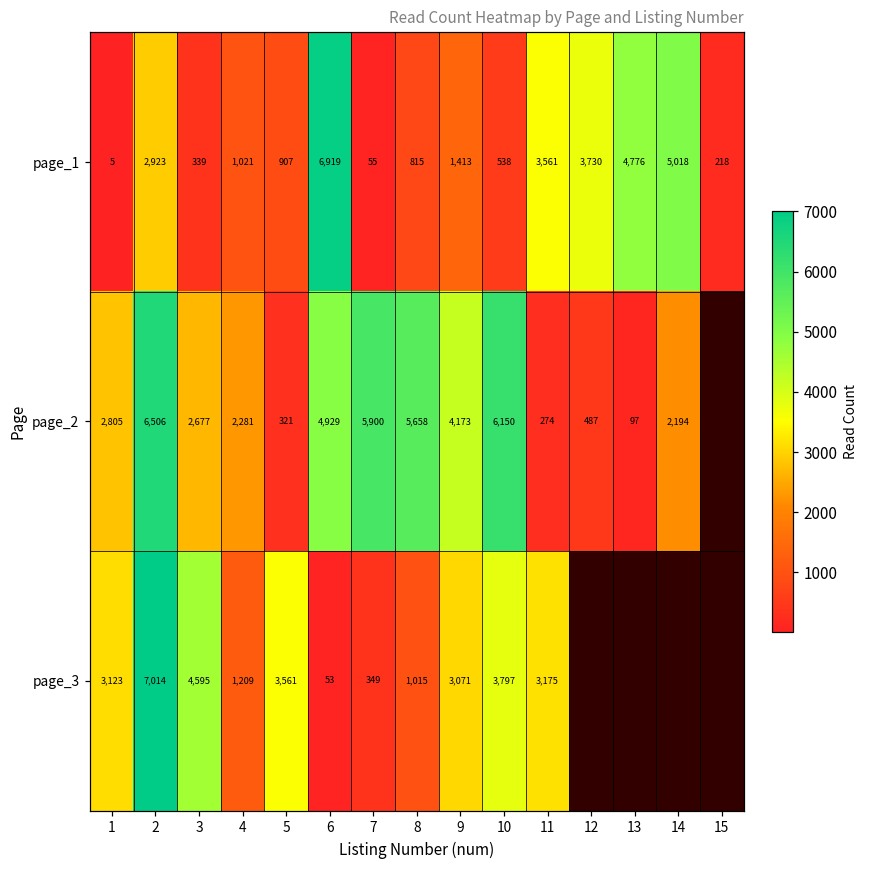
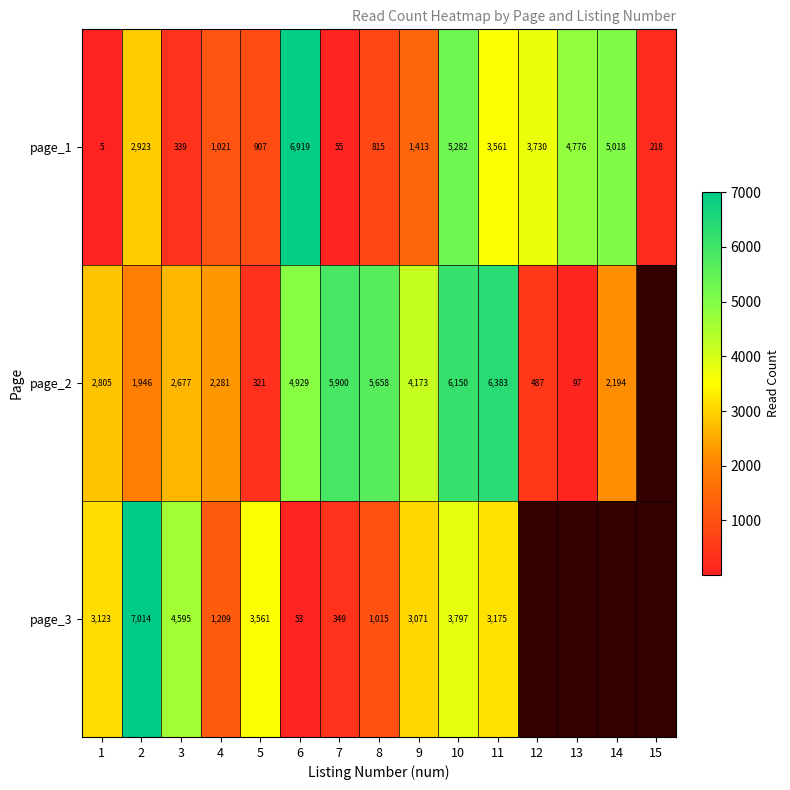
page_1, 10: 538 -> 5,282
page_2, 2: 6,506 -> 1,946
page_2, 11: 274 -> 6,383
